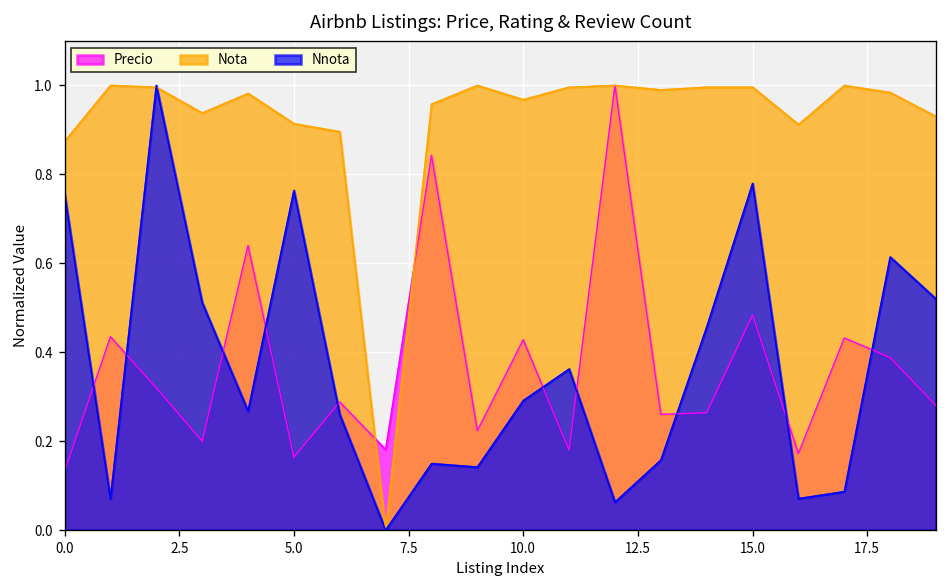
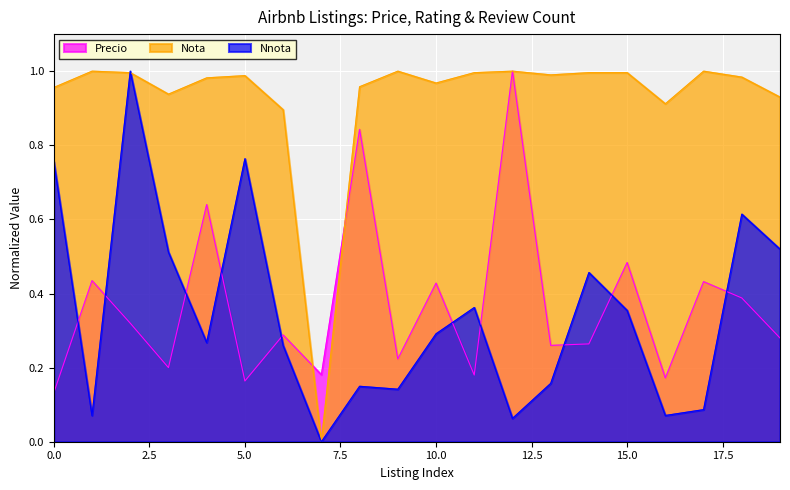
Nota, 0.0: 0.87 -> 0.96
Nota, 5.0: 0.91 -> 0.99
Nnota, 15.0: 0.78 -> 0.35
